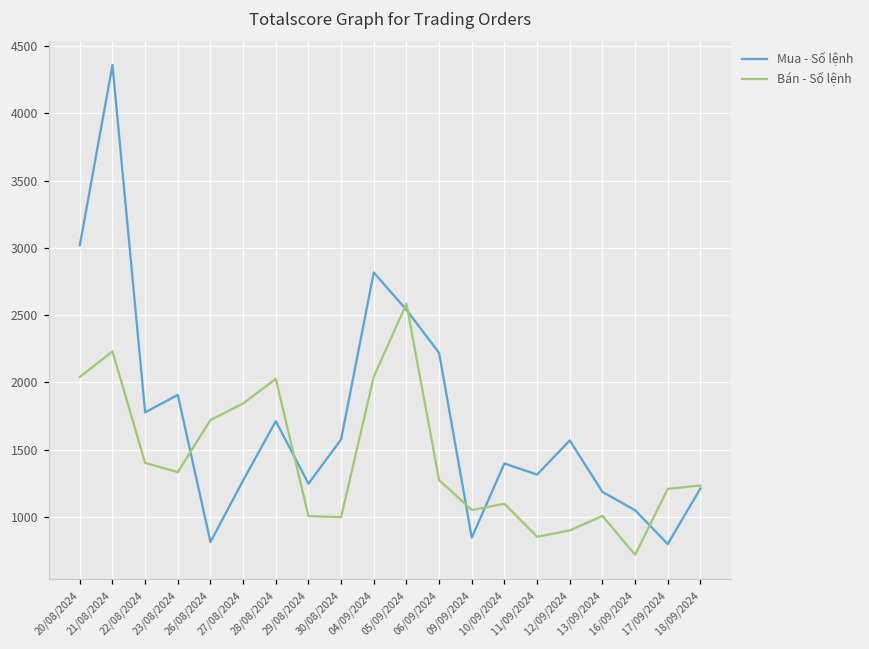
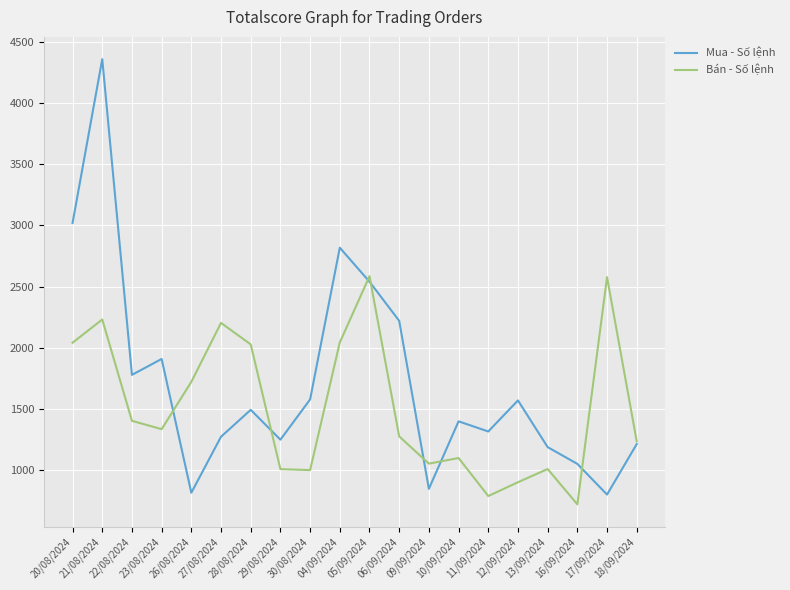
Bán - Số lệnh, 27/08/2024: 1840 -> 2200
Mua - Số lệnh, 28/08/2024: 1710 -> 1490
Bán - Số lệnh, 11/09/2024: 850 -> 790
Bán - Số lệnh, 17/09/2024: 1210 -> 2580
